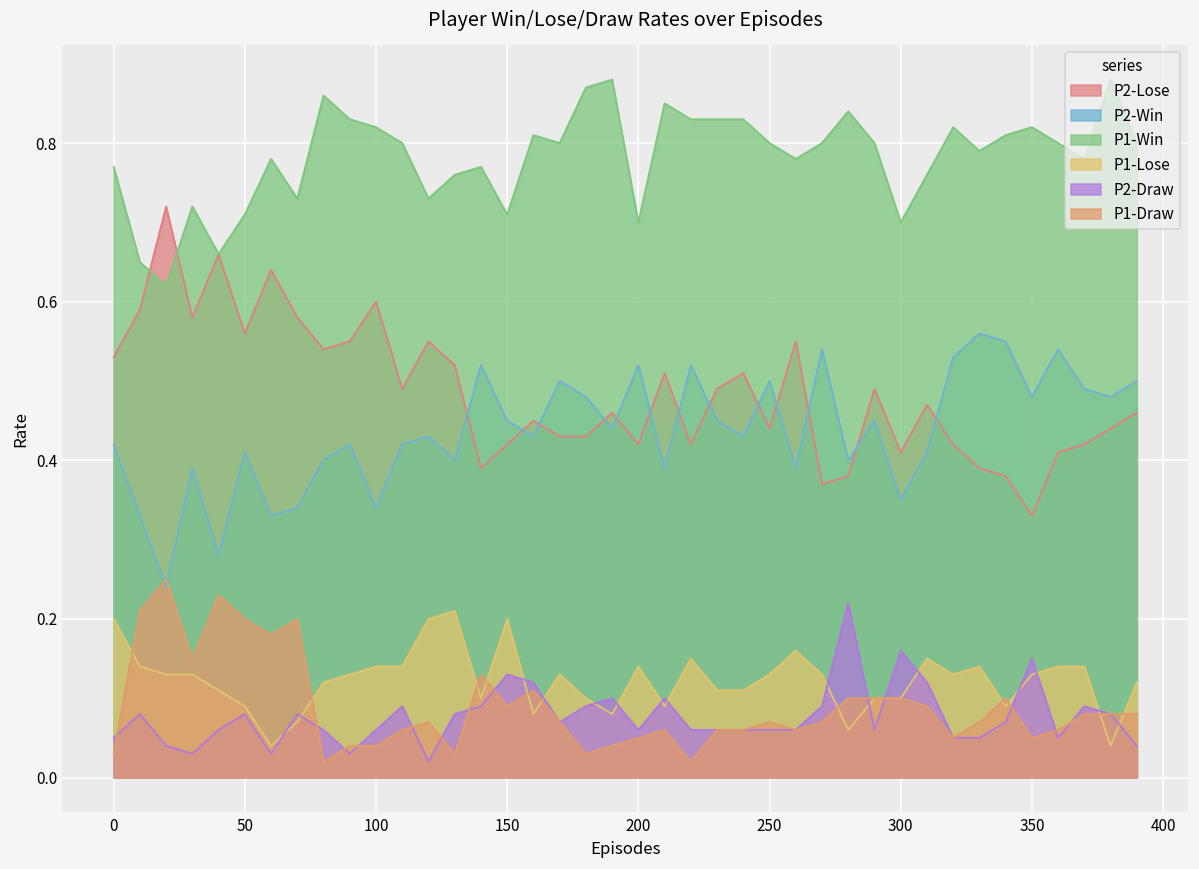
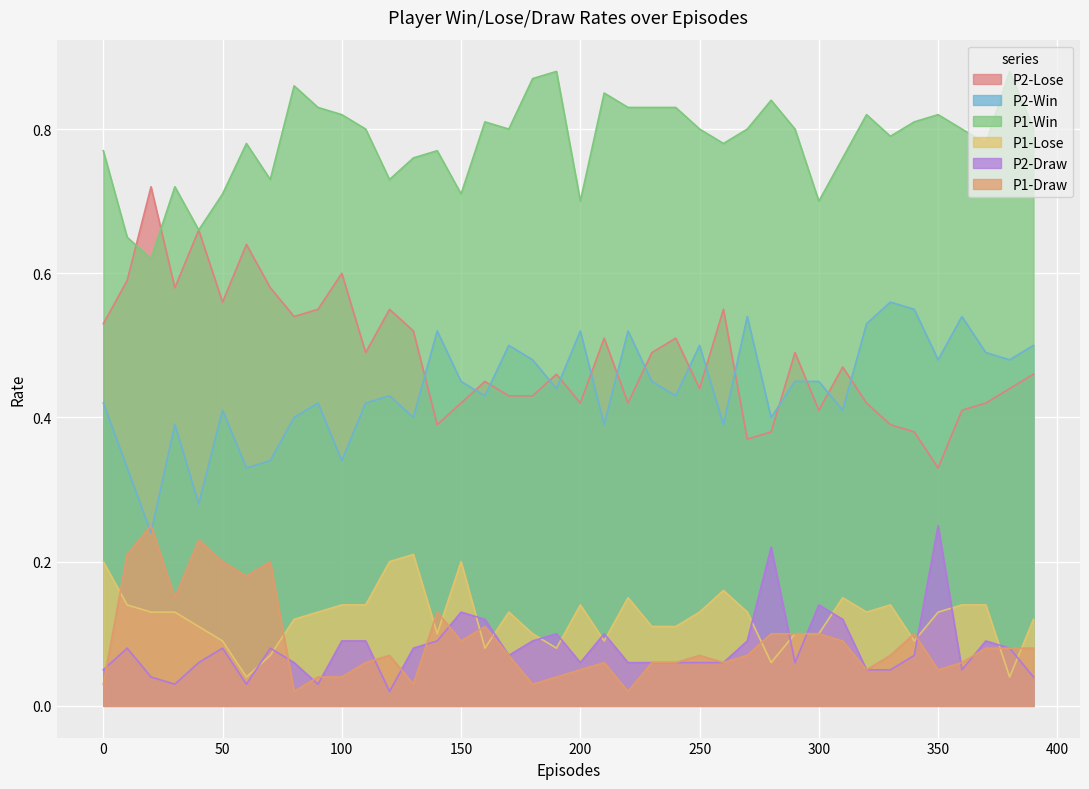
P2-Draw, 100: 0.06 -> 0.09
P2-Win, 300: 0.35 -> 0.45
P2-Draw, 300: 0.16 -> 0.14
P2-Draw, 350: 0.15 -> 0.25
